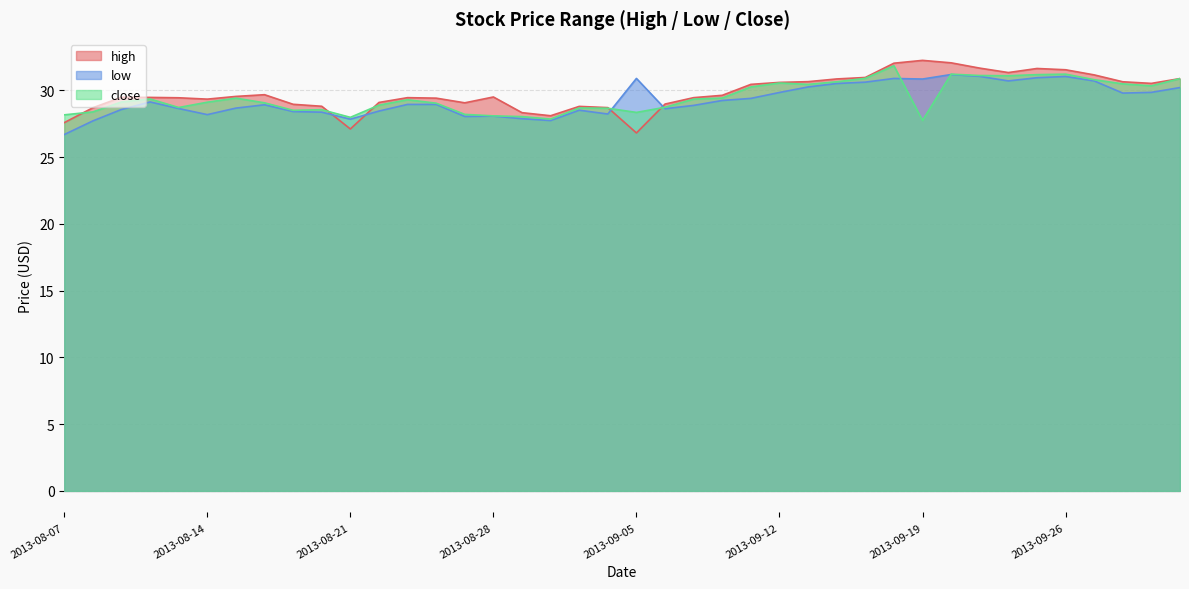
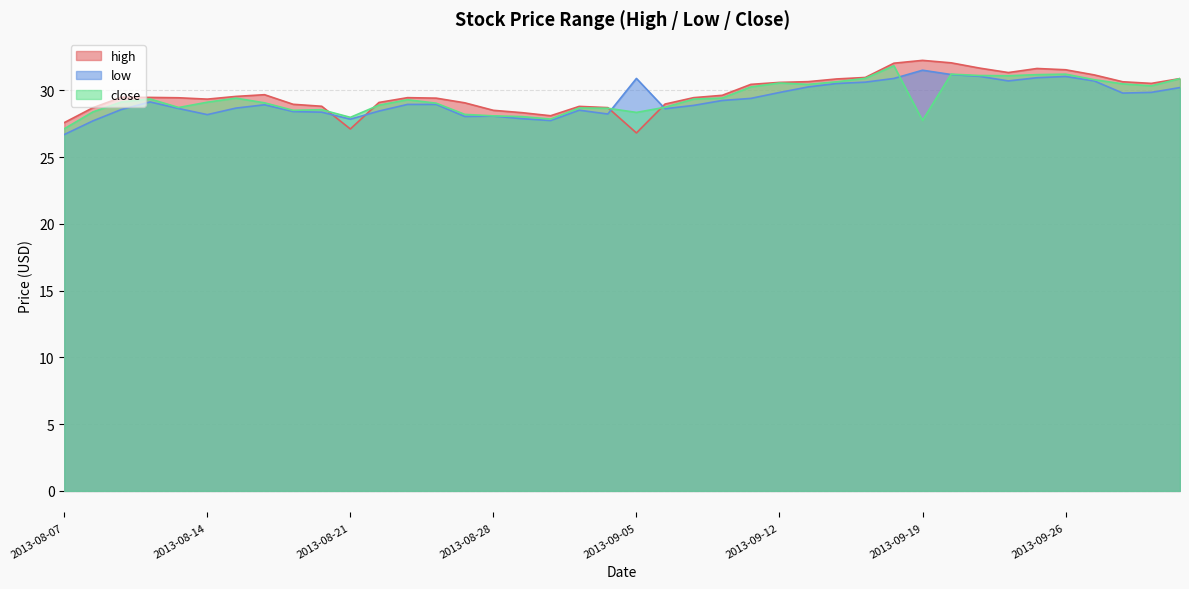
close, 2013-08-07: 28.2 -> 27.1
high, 2013-08-28: 29.5 -> 28.5
low, 2013-09-19: 30.9 -> 31.5
